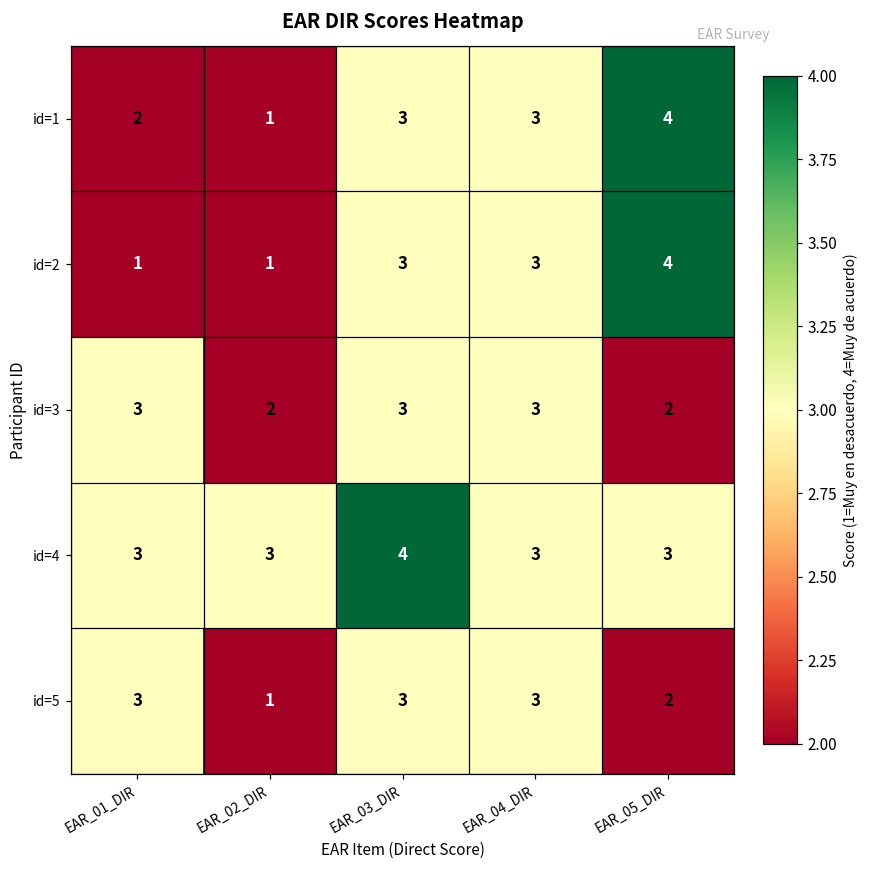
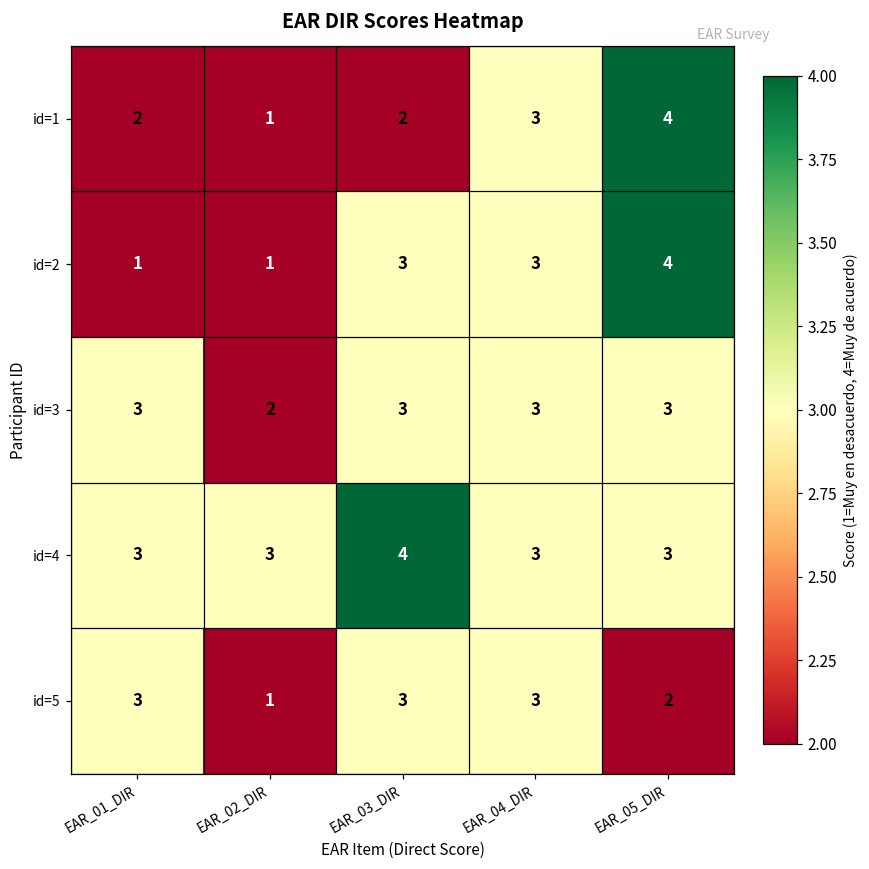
id=1, EAR_03_DIR: 3 -> 2
id=3, EAR_05_DIR: 2 -> 3
